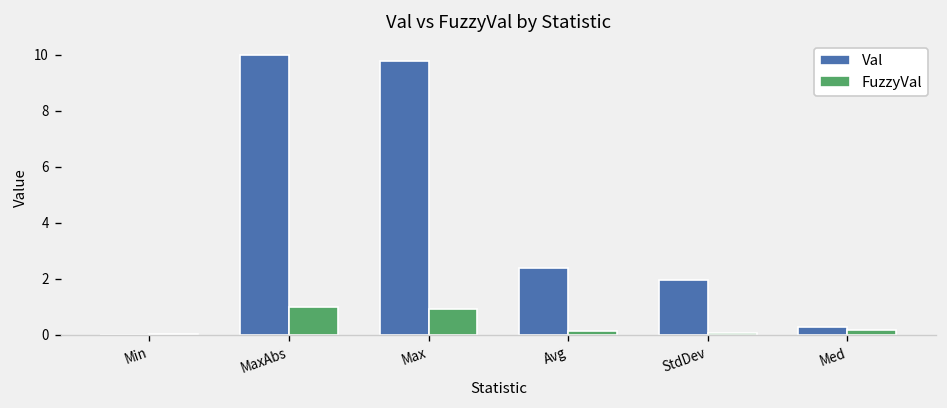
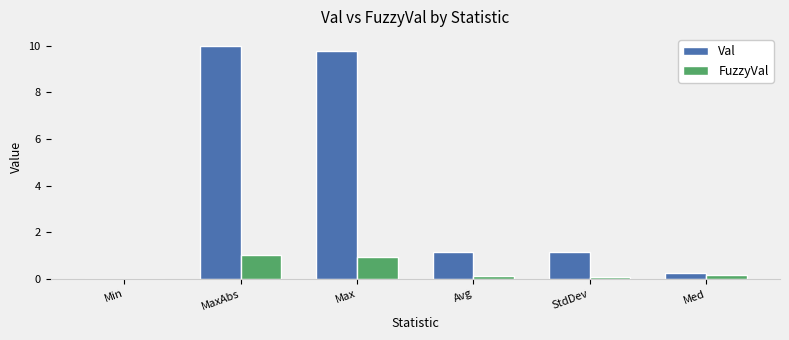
Val, Avg: 2.4 -> 1.2
Val, StdDev: 1.9 -> 1.2
